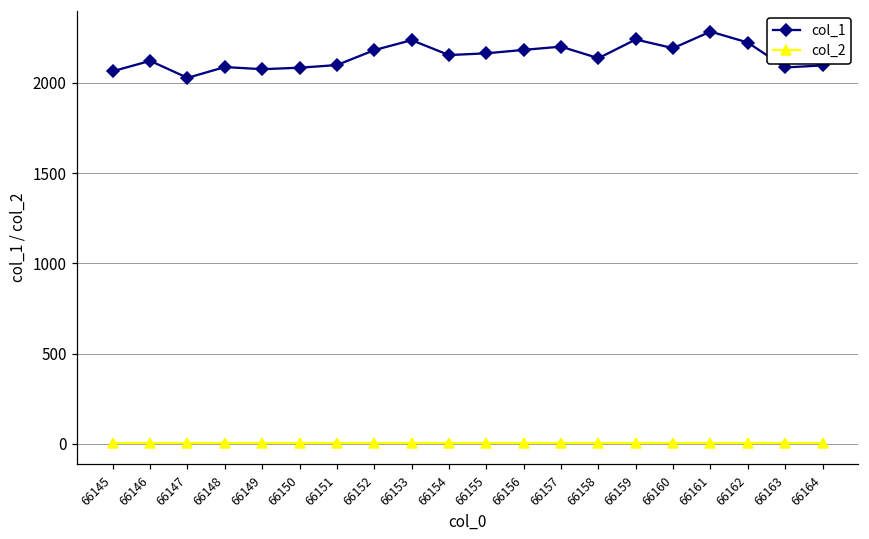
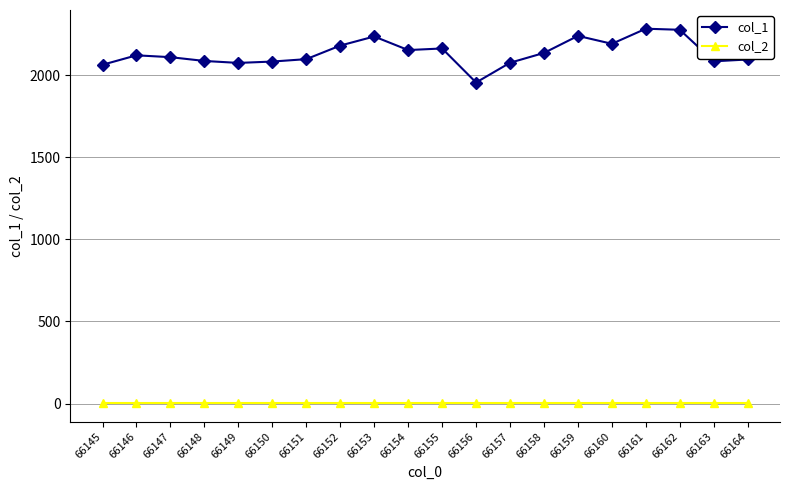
col_1, 66147: 2030 -> 2110
col_1, 66156: 2180 -> 1960
col_1, 66157: 2200 -> 2080
col_1, 66162: 2220 -> 2280
